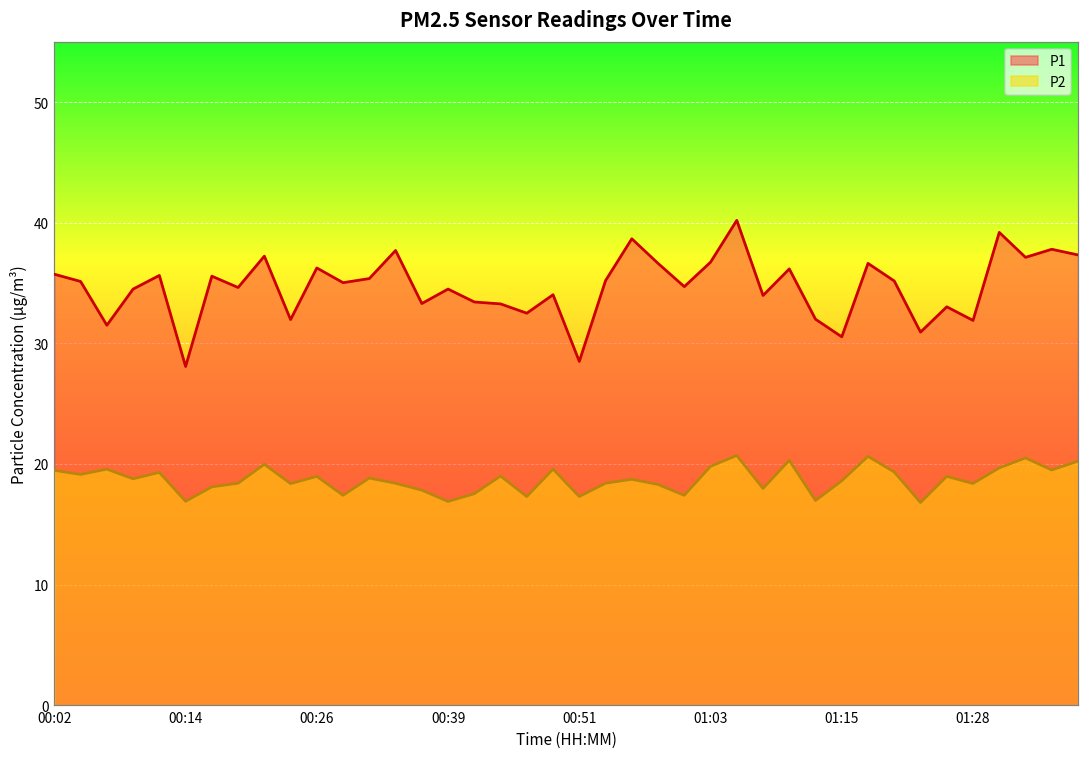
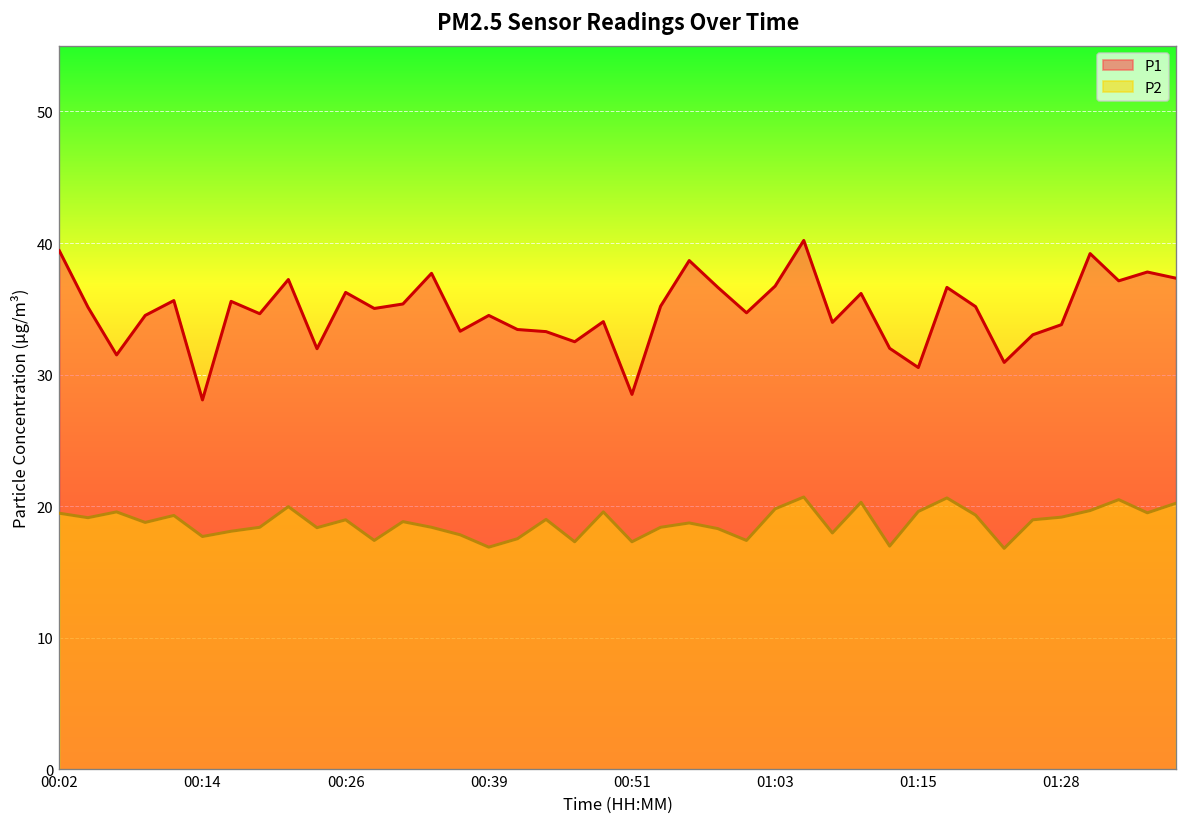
P1, 00:02: 35.7 -> 39.4
P2, 00:14: 16.9 -> 17.7
P2, 01:15: 18.6 -> 19.6
P1, 01:28: 31.9 -> 33.8
P2, 01:28: 18.4 -> 19.2
